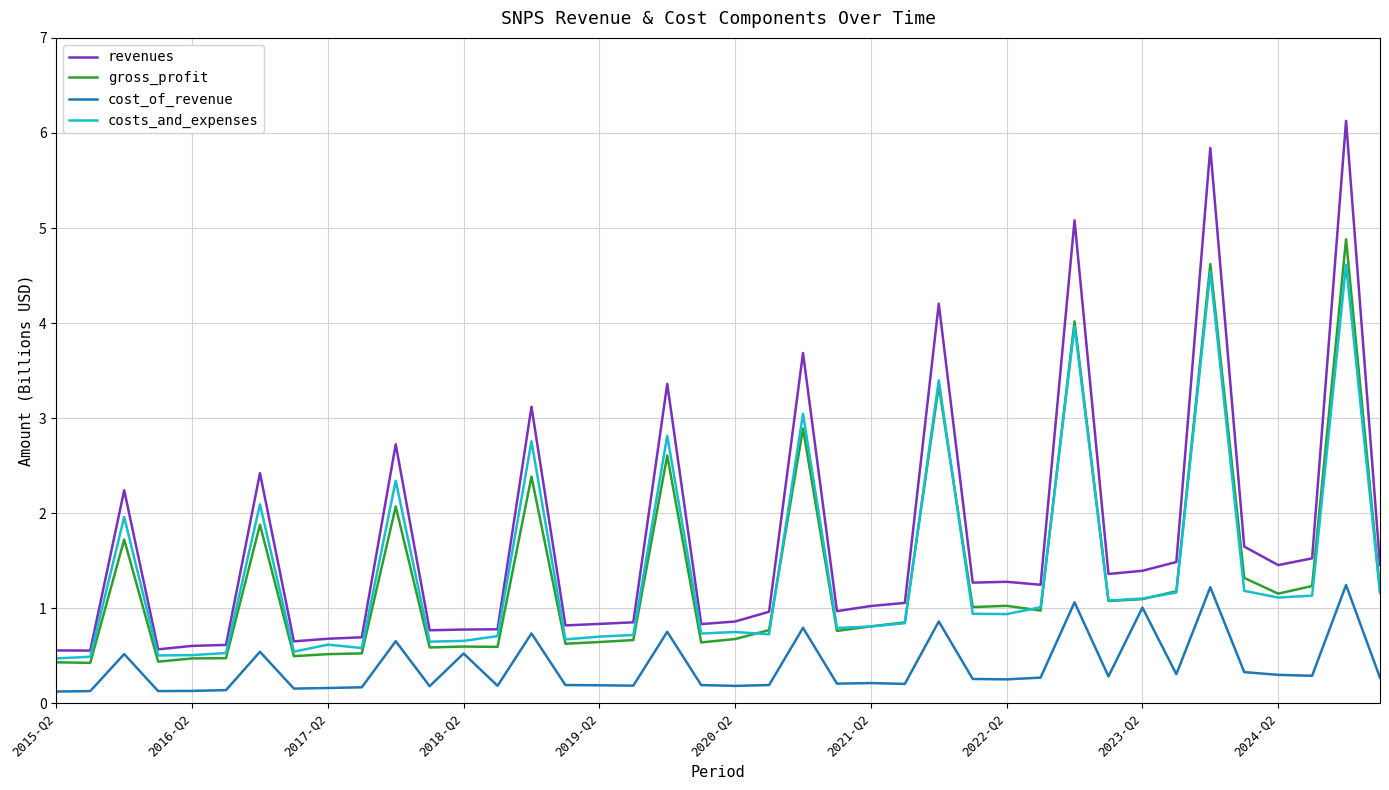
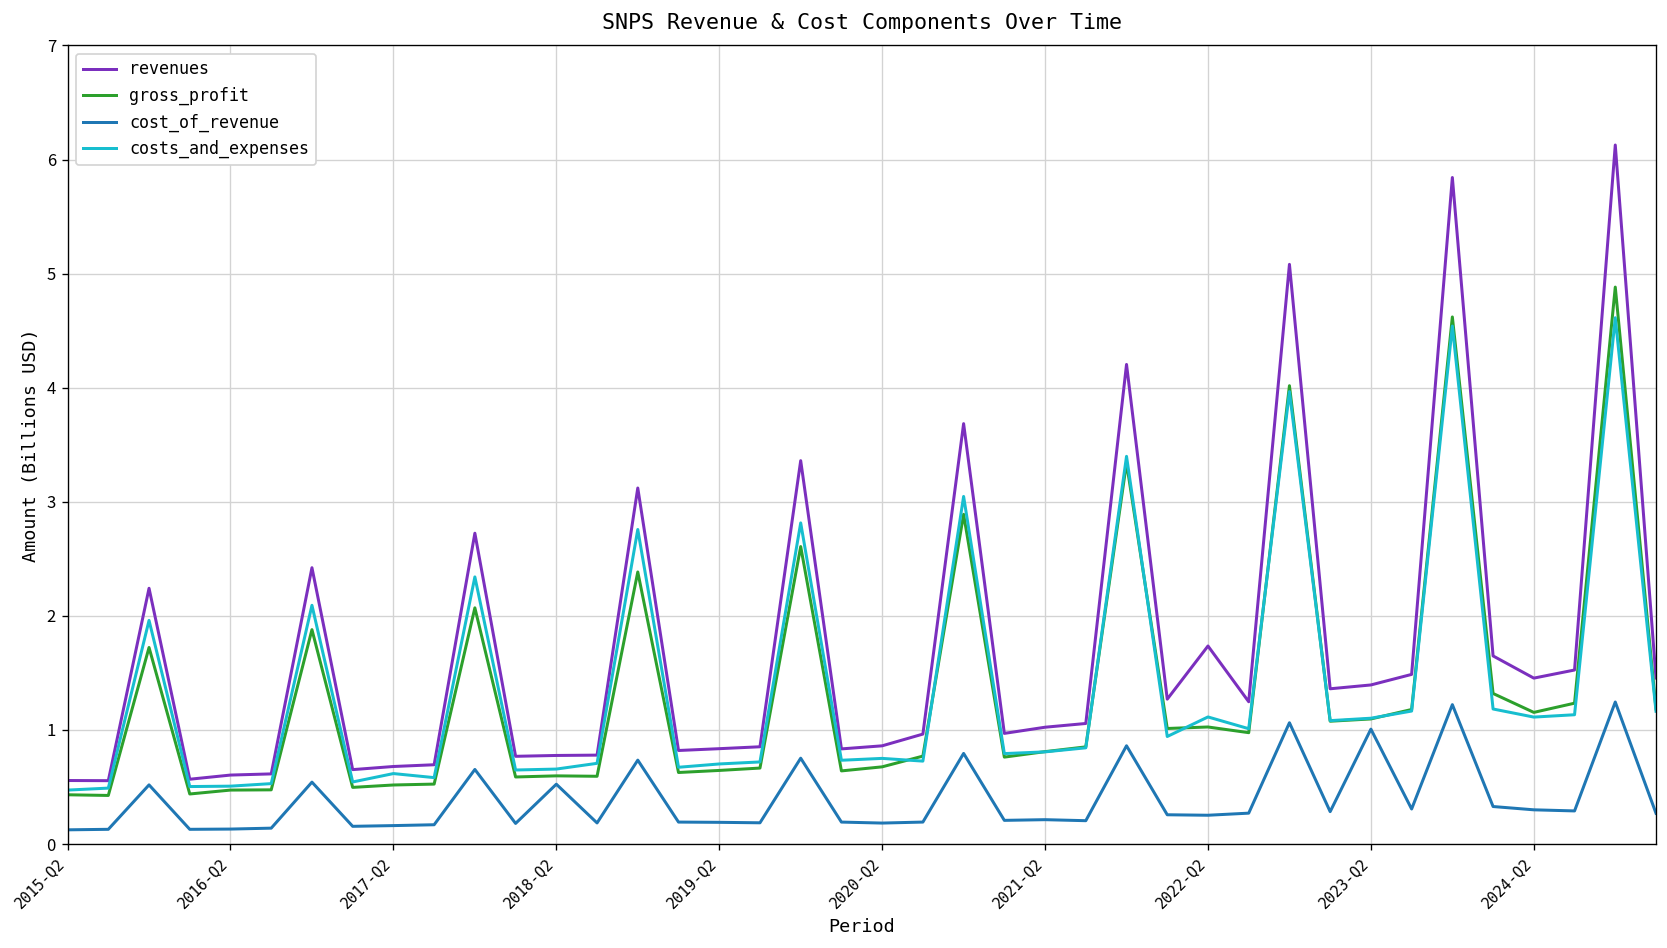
revenues, 2022-Q2: 1.3 -> 1.7
costs_and_expenses, 2022-Q2: 0.9 -> 1.1
